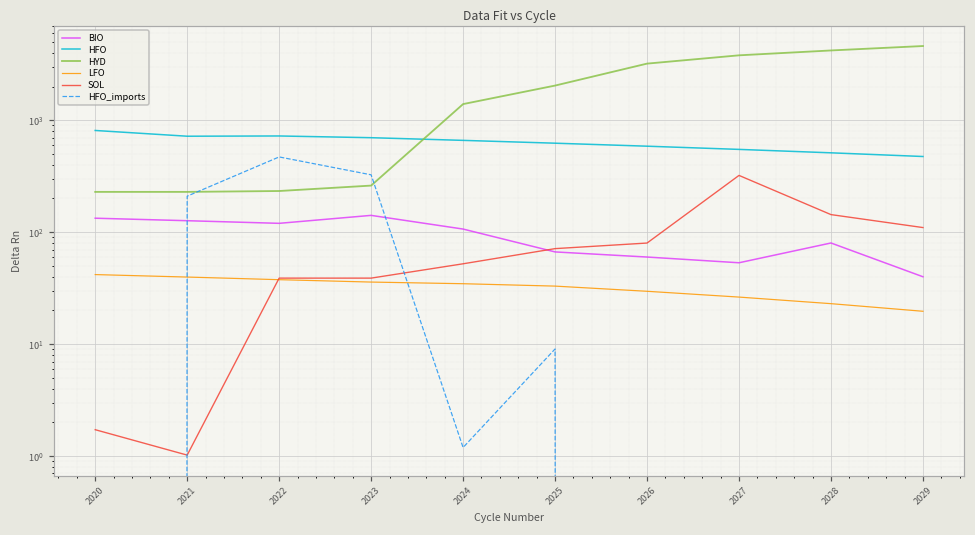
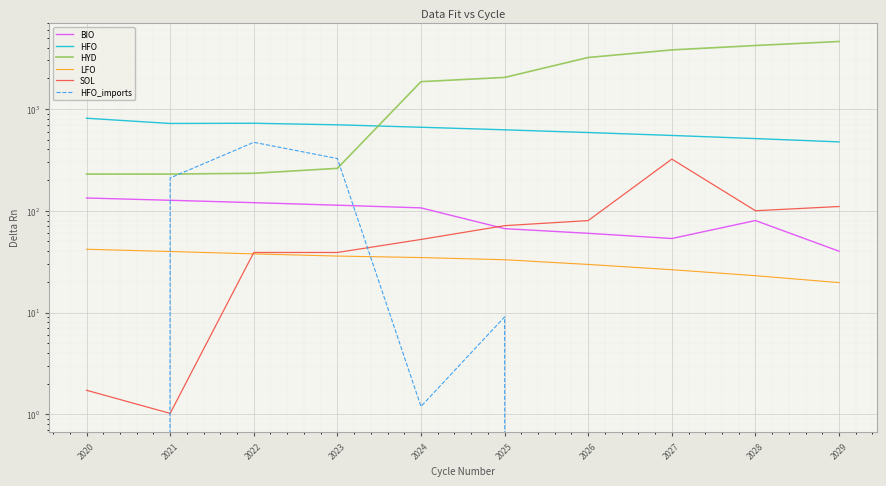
BIO, 2023: 140 -> 110
HYD, 2024: 1400 -> 1900
SOL, 2028: 140 -> 100
